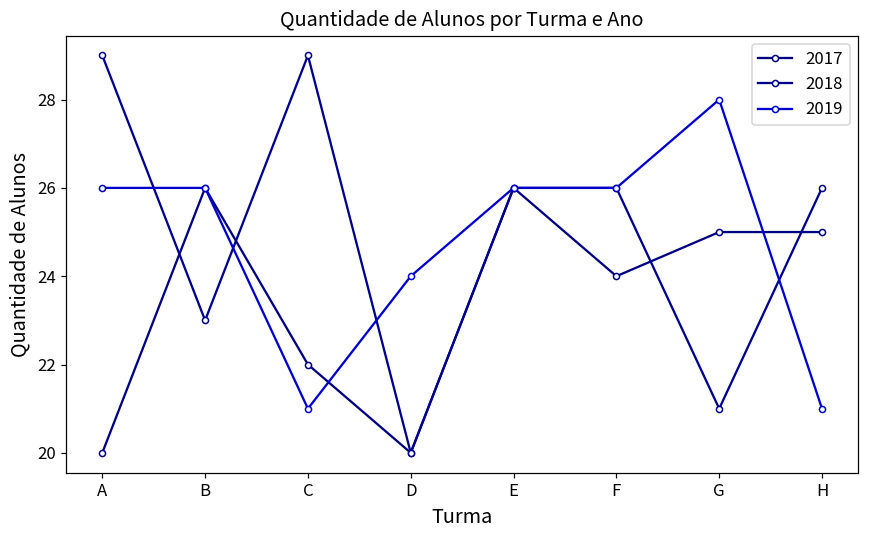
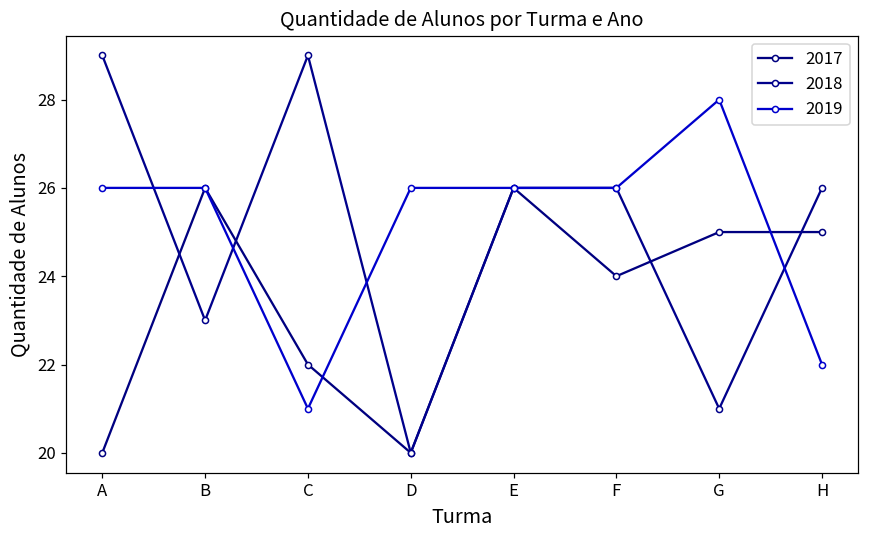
2019, D: 24 -> 26
2019, H: 21 -> 22
